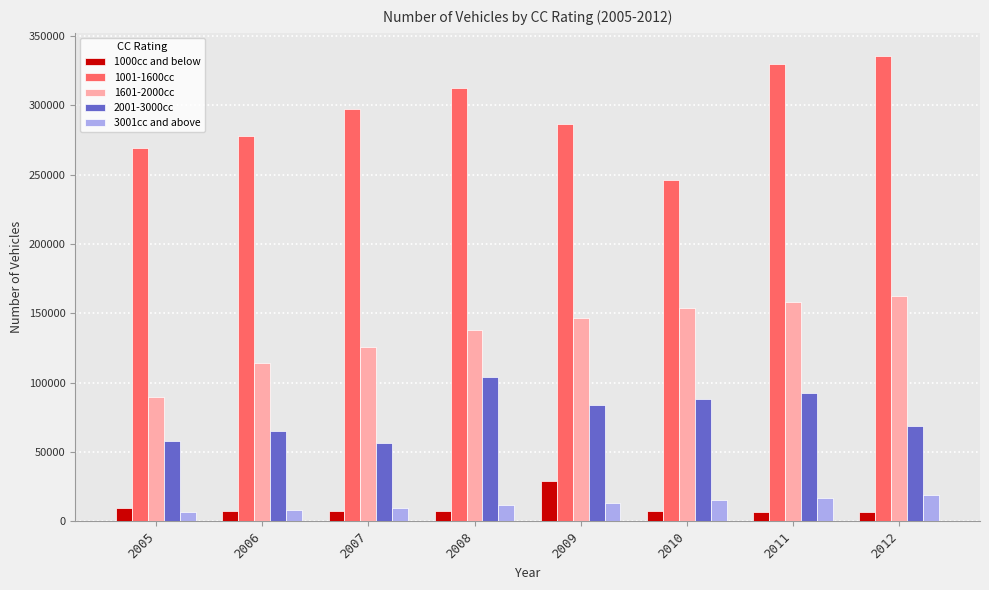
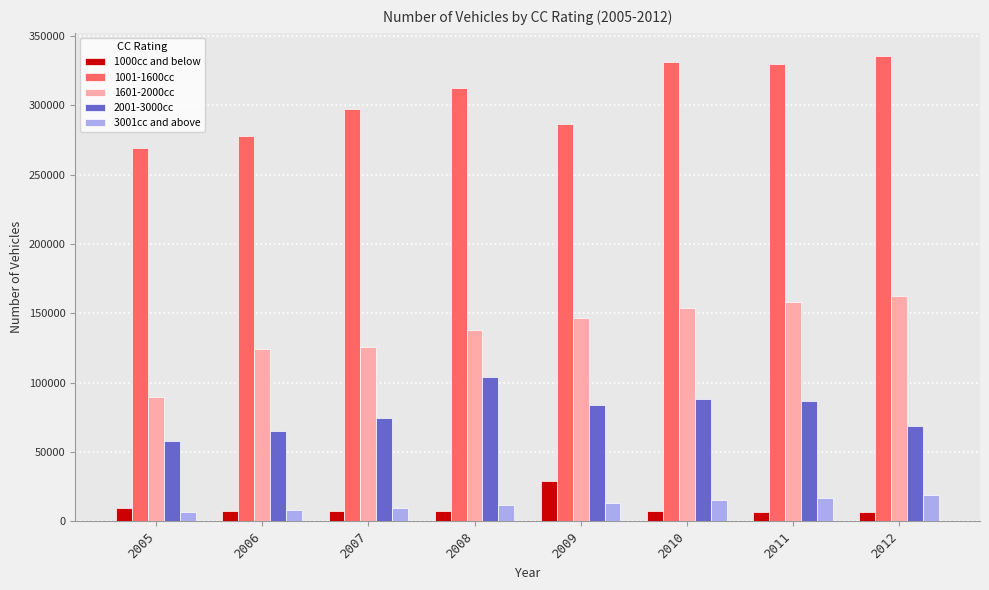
1601-2000cc, 2006: 114000 -> 124000
2001-3000cc, 2007: 56000 -> 74000
1001-1600cc, 2010: 246000 -> 331000
2001-3000cc, 2011: 92000 -> 87000
